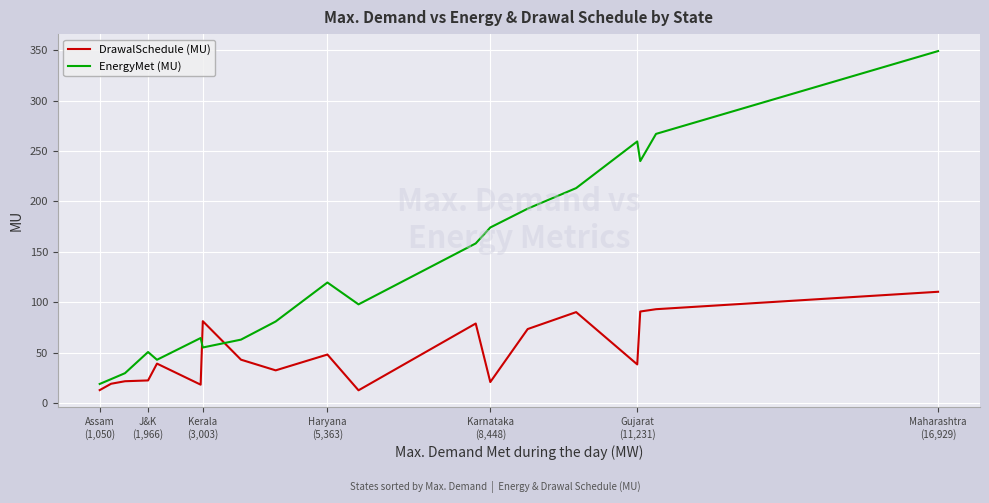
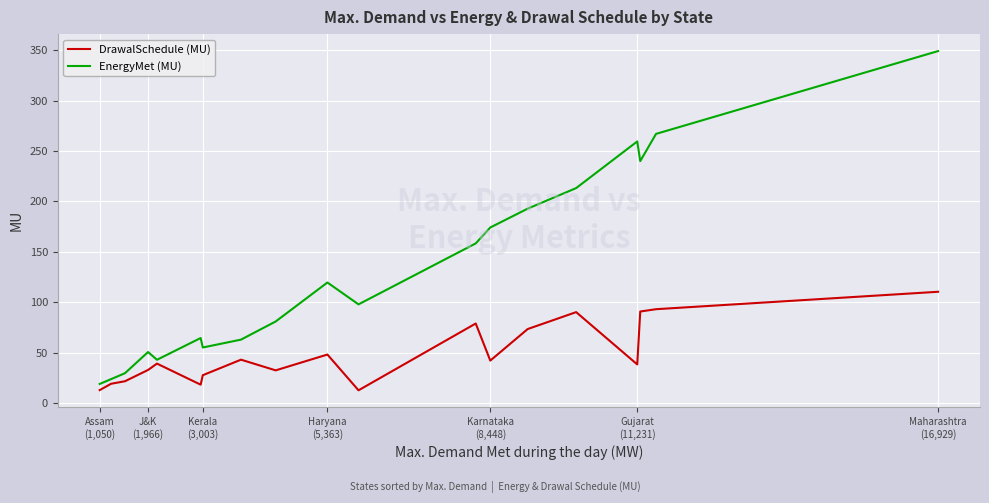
DrawalSchedule (MU), J&K (1,966): 22 -> 33
DrawalSchedule (MU), Kerala (3,003): 81 -> 28
DrawalSchedule (MU), Karnataka (8,448): 21 -> 42
